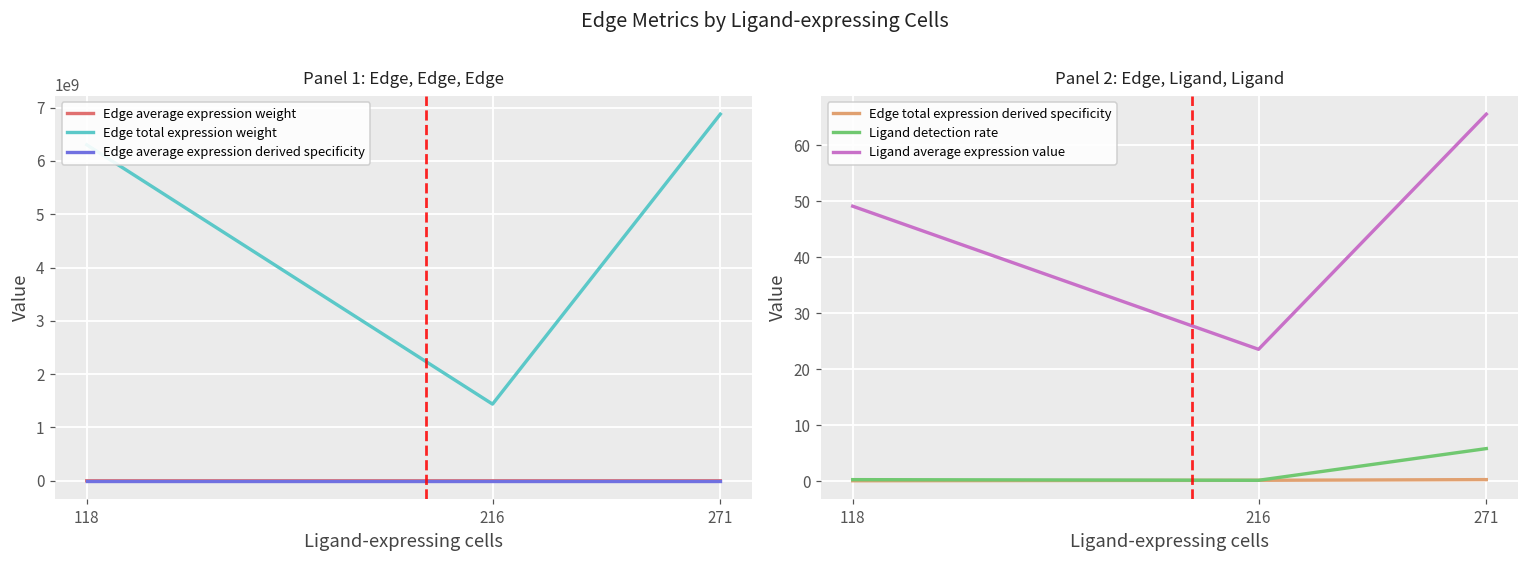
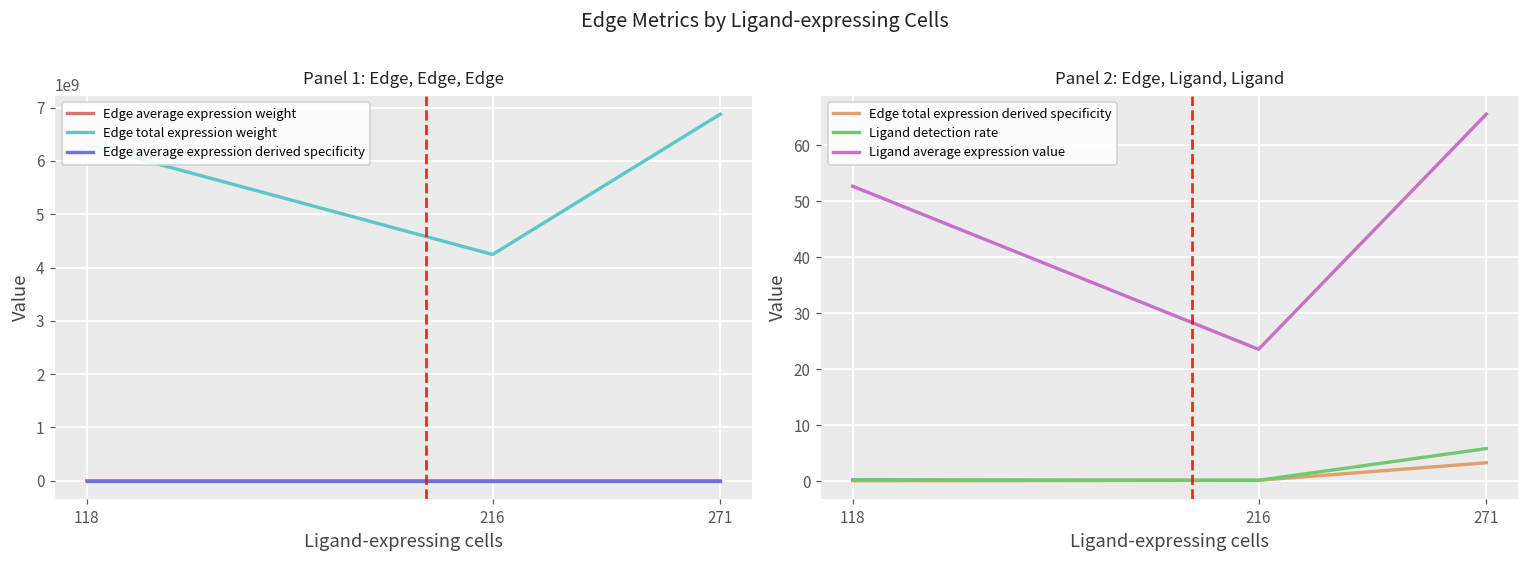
Panel 1: Edge, Edge, Edge, Edge total expression weight, 216: 1400000000 -> 4200000000
Panel 2: Edge, Ligand, Ligand, Ligand average expression value, 118: 49 -> 53
Panel 2: Edge, Ligand, Ligand, Edge total expression derived specificity, 271: 0 -> 3
